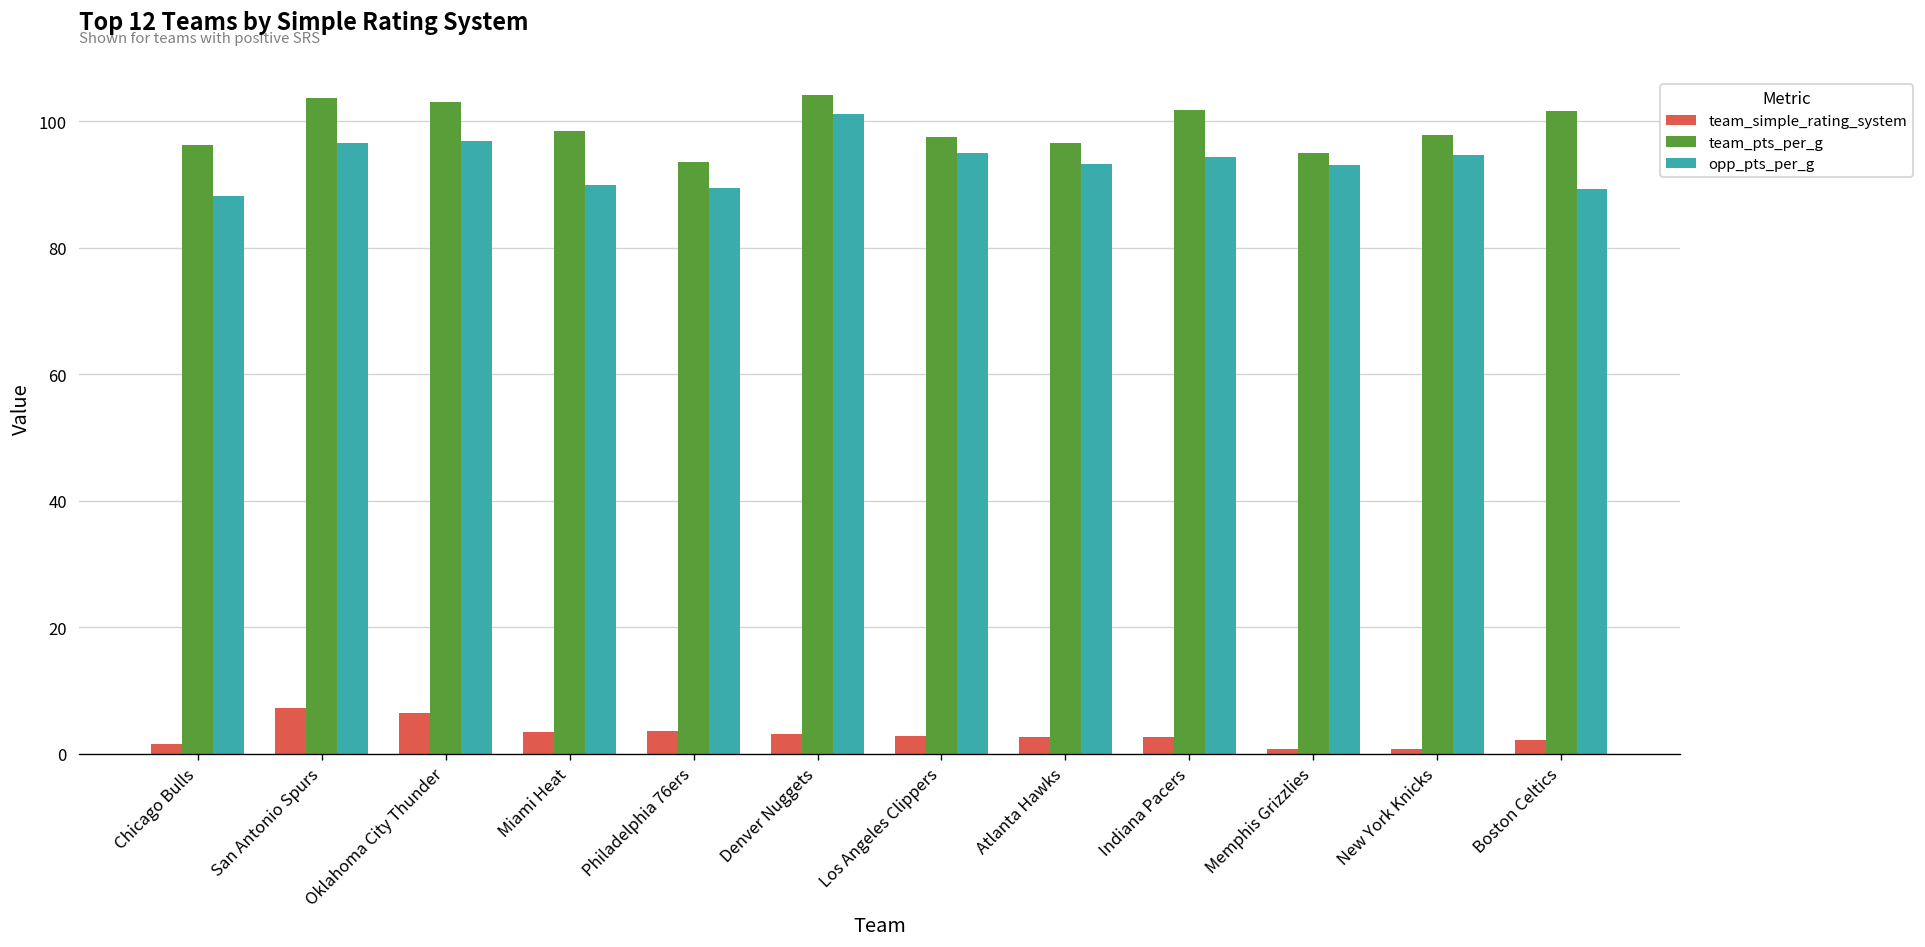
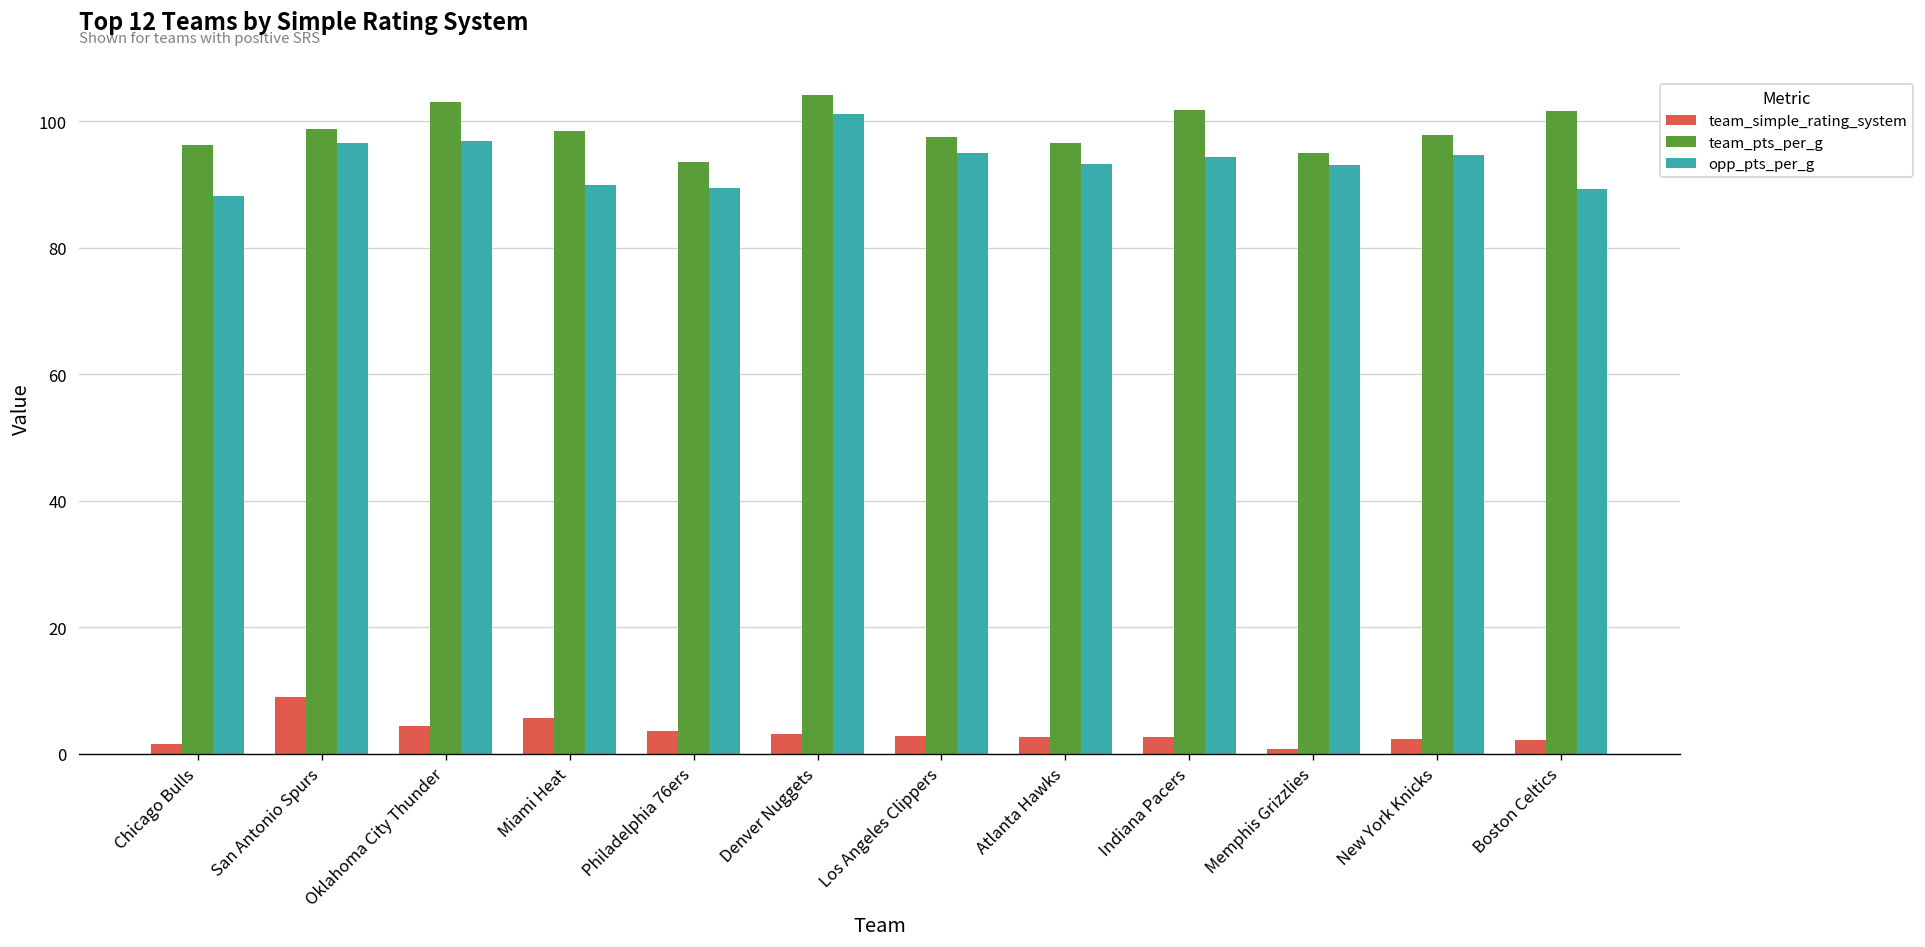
team_simple_rating_system, San Antonio Spurs: 7 -> 9
team_pts_per_g, San Antonio Spurs: 104 -> 99
team_simple_rating_system, Oklahoma City Thunder: 6 -> 4
team_simple_rating_system, Miami Heat: 3 -> 6
team_simple_rating_system, New York Knicks: 1 -> 2
